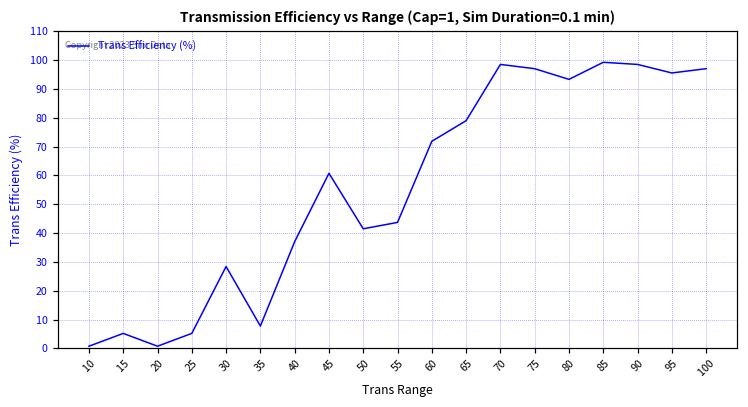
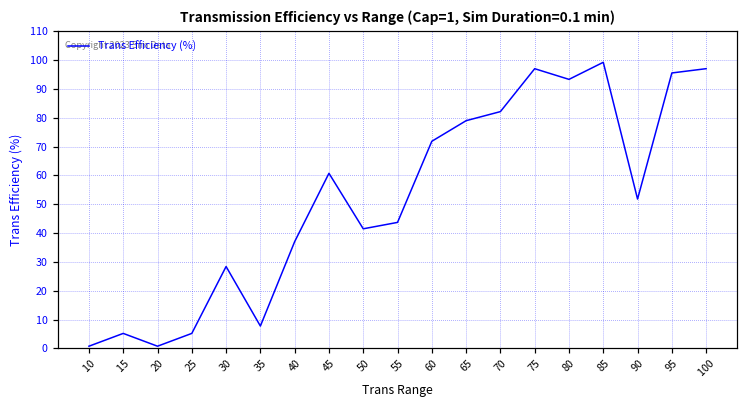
70: 99 -> 82
90: 99 -> 52
